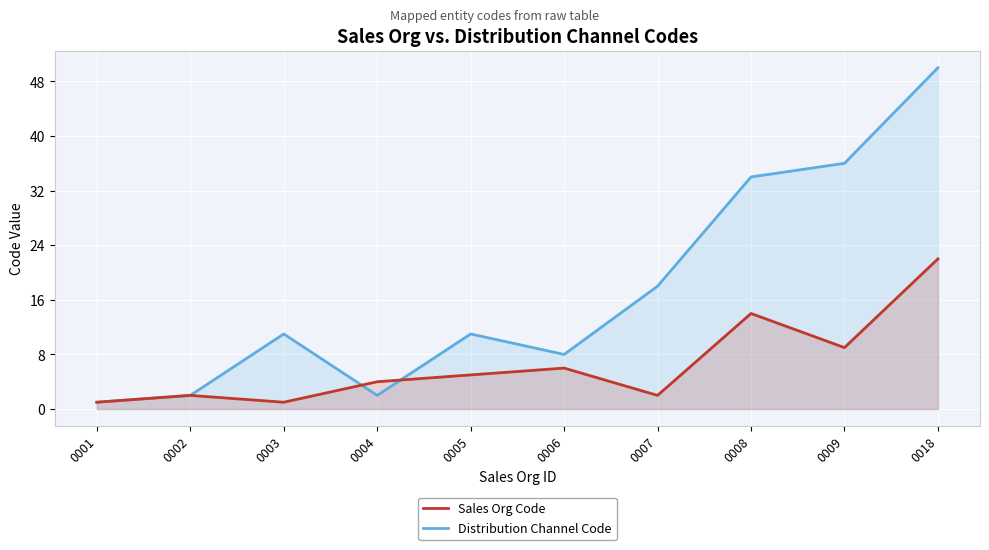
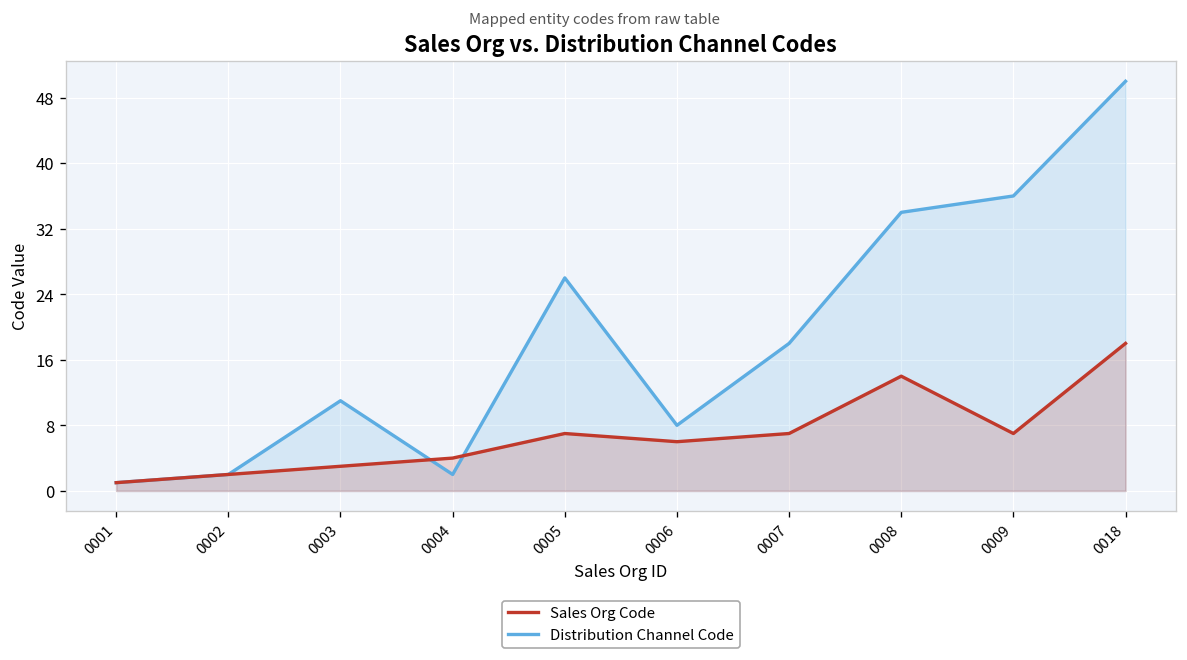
Sales Org Code, 0003: 1 -> 3
Sales Org Code, 0005: 5 -> 7
Distribution Channel Code, 0005: 11 -> 26
Sales Org Code, 0007: 2 -> 7
Sales Org Code, 0009: 9 -> 7
Sales Org Code, 0018: 22 -> 18
